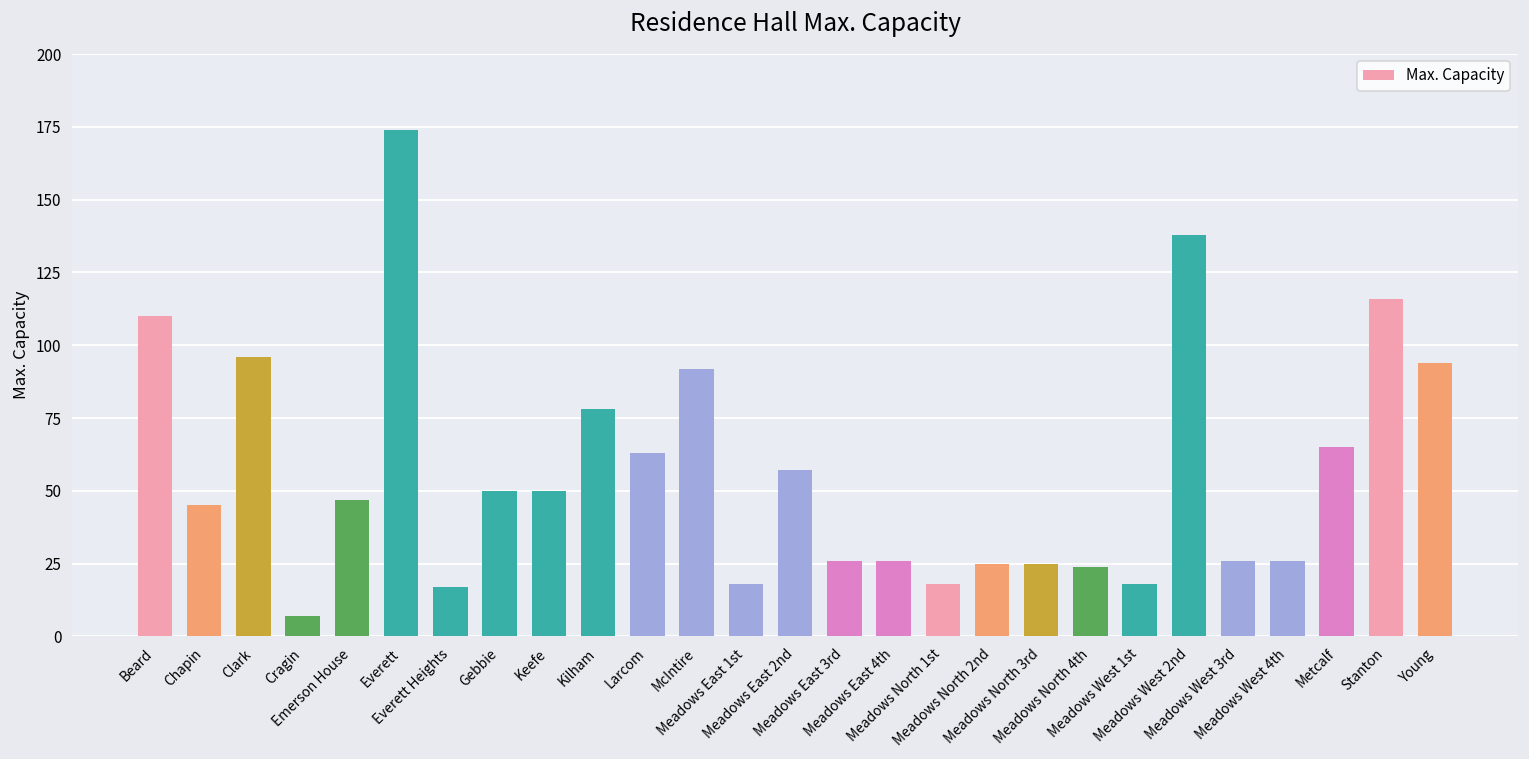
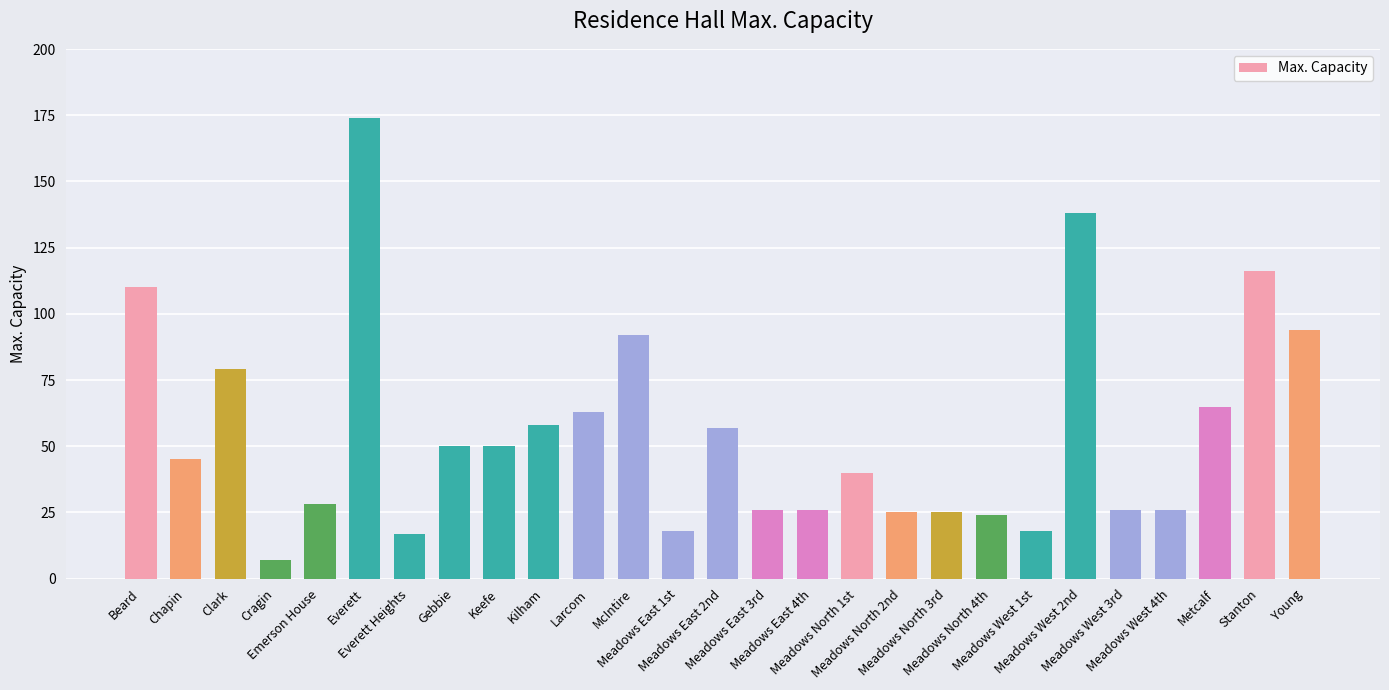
Clark: 96 -> 79
Emerson House: 47 -> 28
Kilham: 78 -> 58
Meadows North 1st: 18 -> 40
